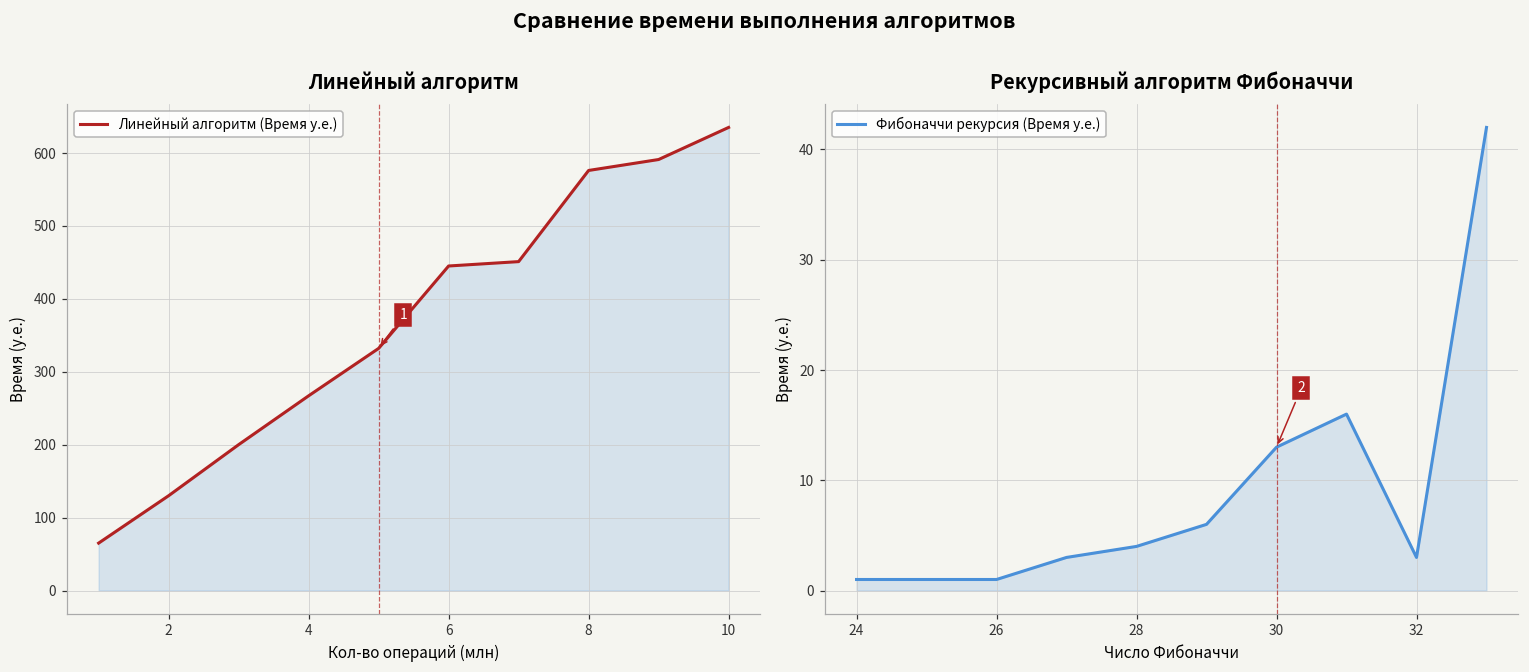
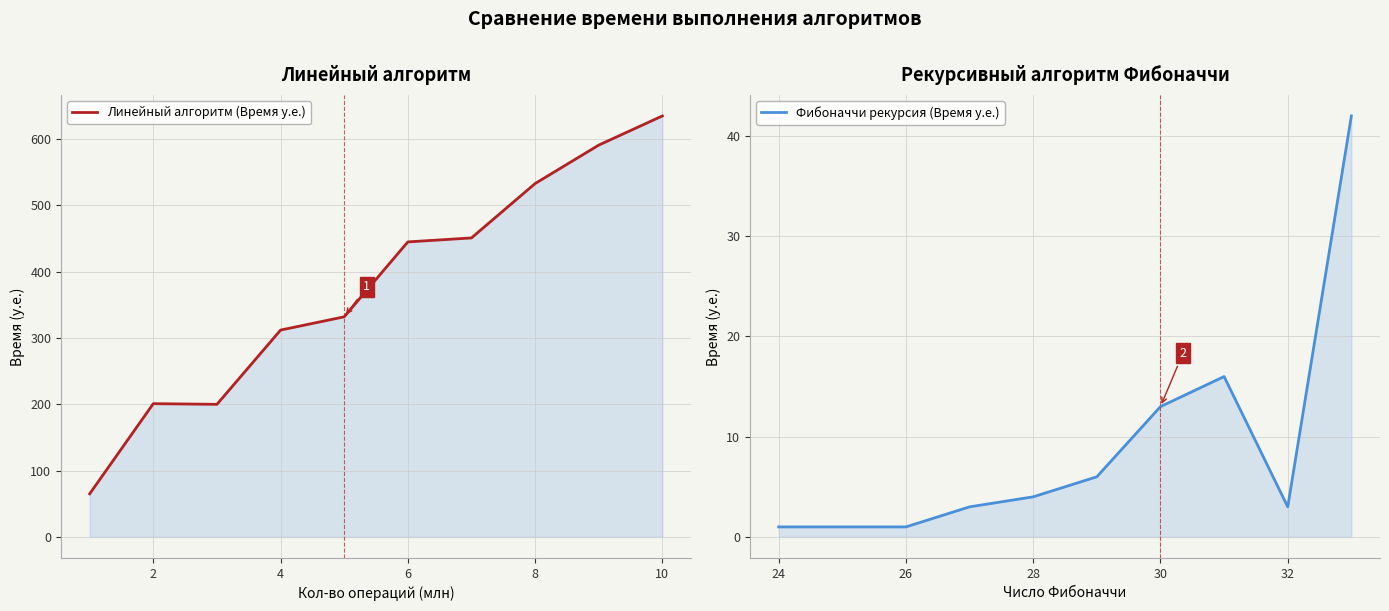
Линейный алгоритм, 2: 130 -> 200
Линейный алгоритм, 4: 270 -> 310
Линейный алгоритм, 8: 580 -> 530
